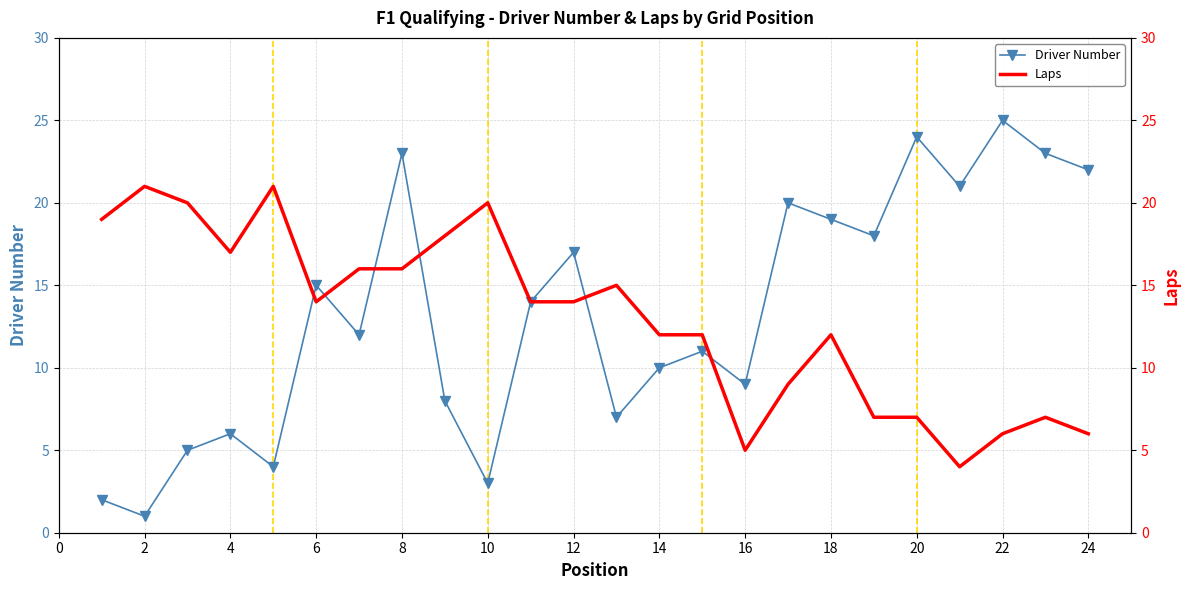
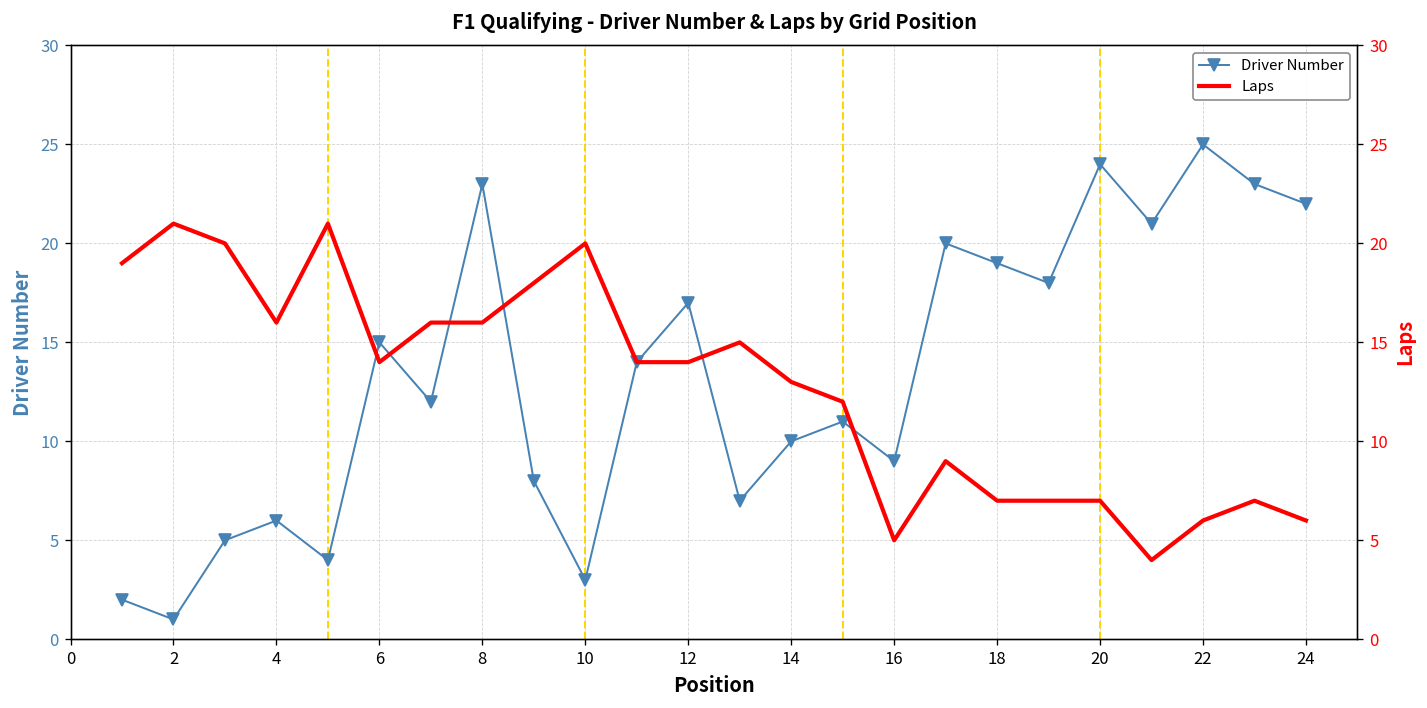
Laps, 4: 17 -> 16
Laps, 14: 12 -> 13
Laps, 18: 12 -> 7
